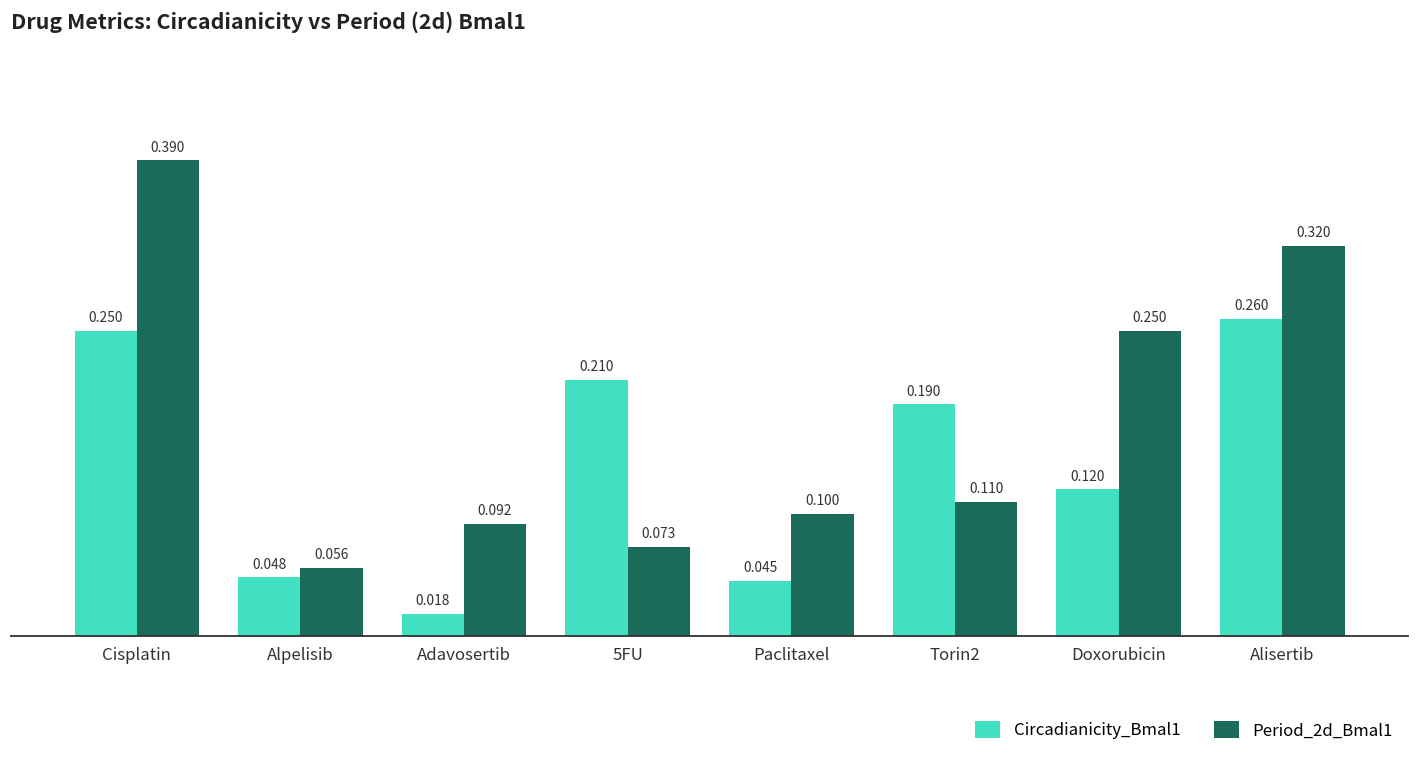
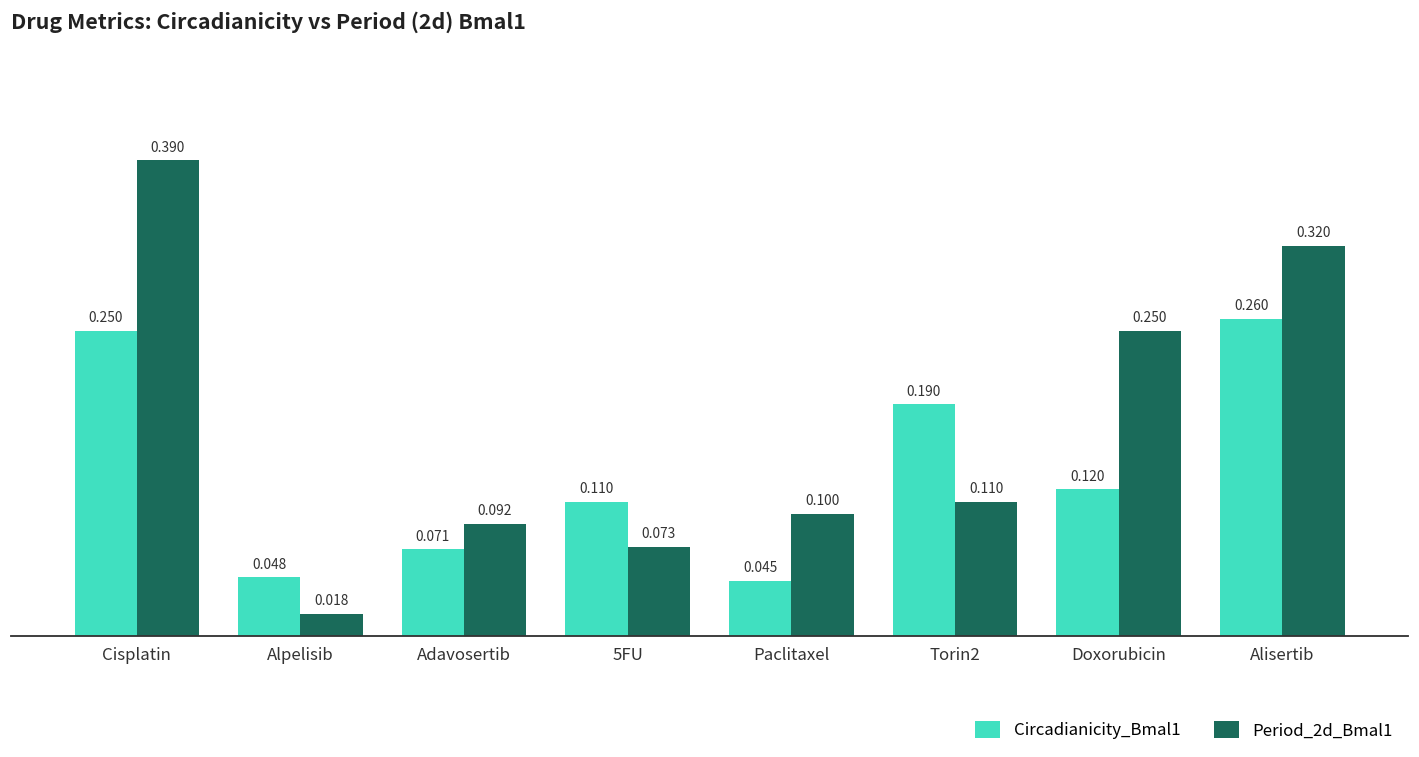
Period_2d_Bmal1, Alpelisib: 0.056 -> 0.018
Circadianicity_Bmal1, Adavosertib: 0.018 -> 0.071
Circadianicity_Bmal1, 5FU: 0.210 -> 0.110
